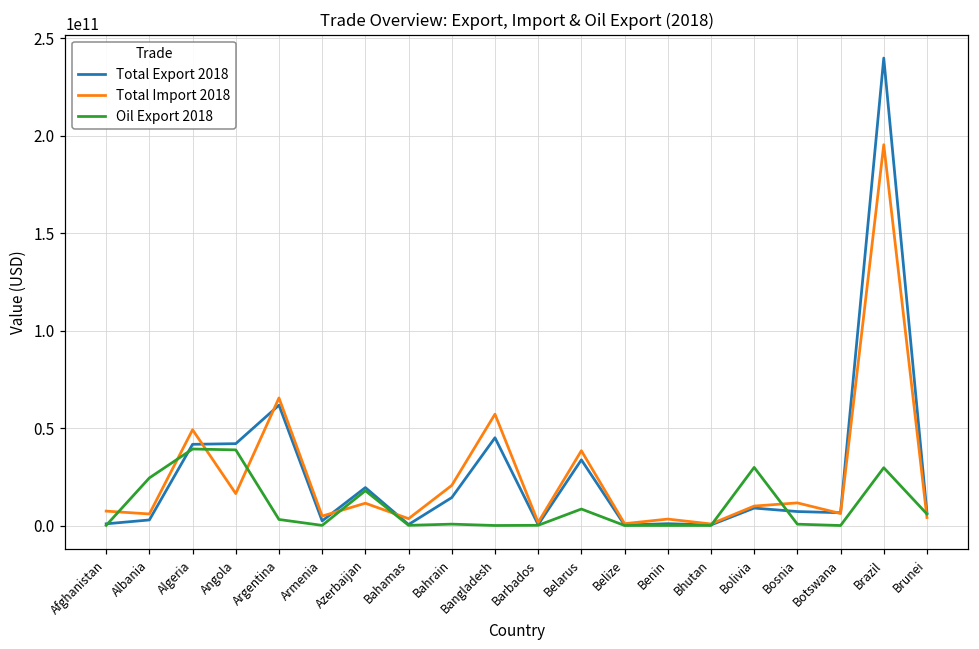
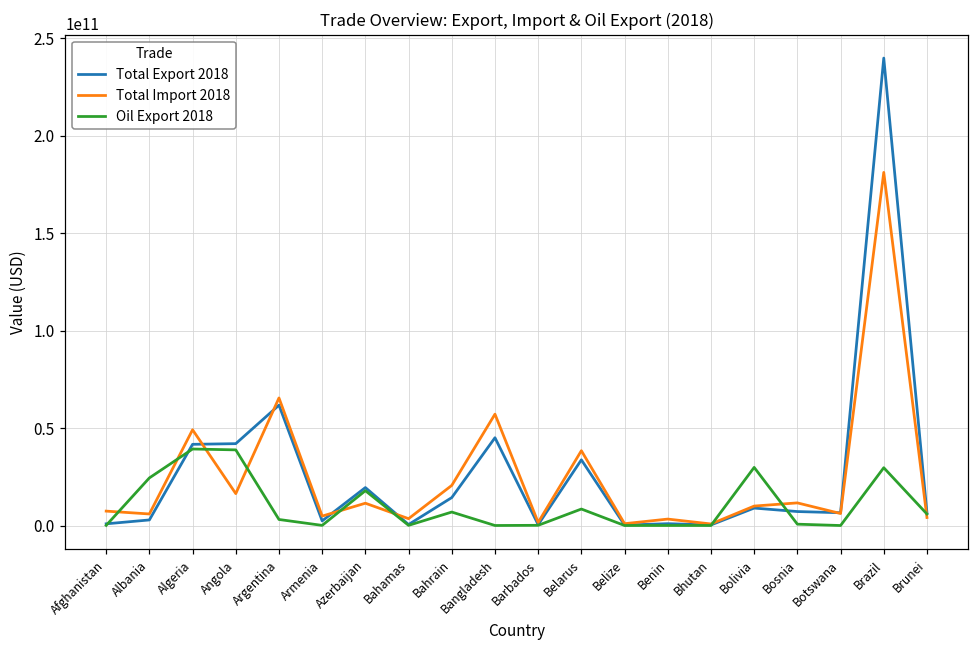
Oil Export 2018, Bahrain: 1000000000 -> 7000000000
Total Import 2018, Brazil: 195000000000 -> 181000000000
